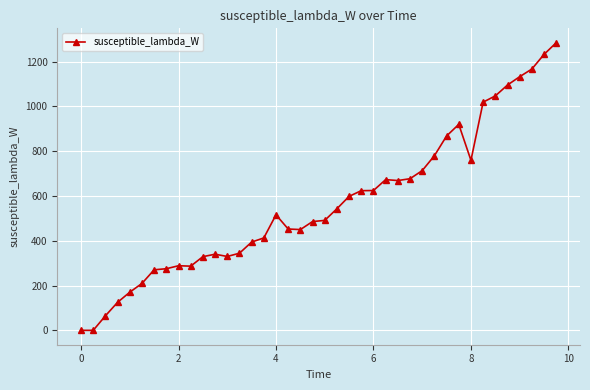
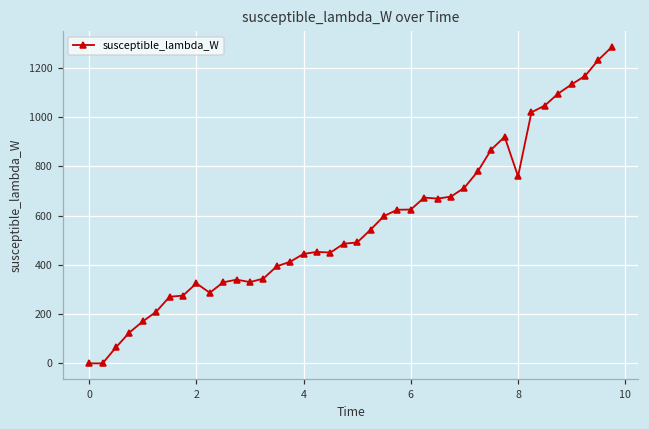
2: 290 -> 320
4: 520 -> 440
